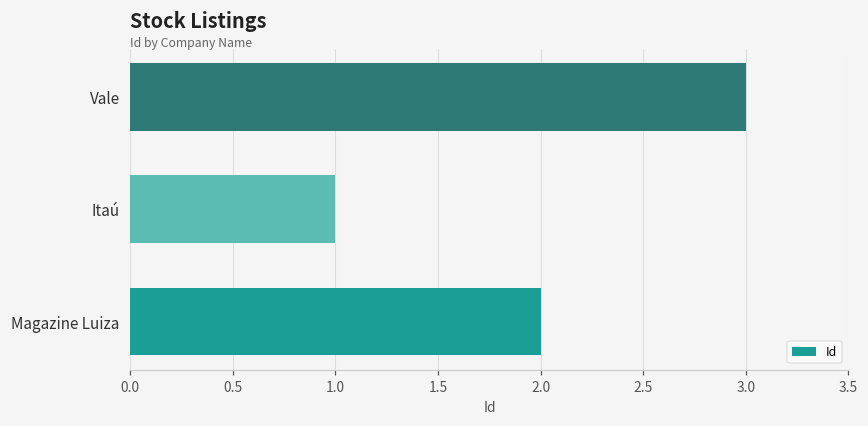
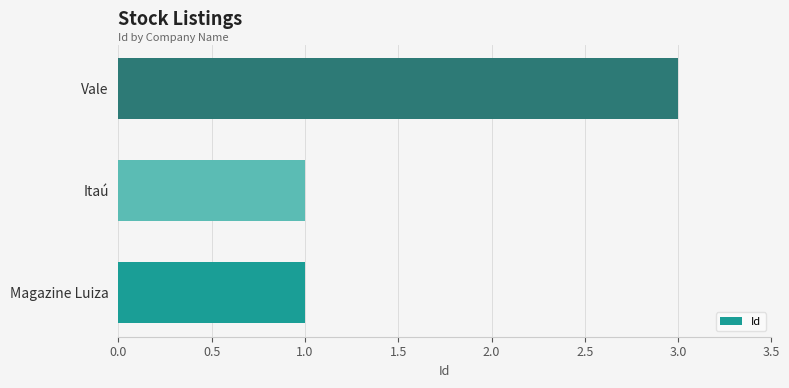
Magazine Luiza: 2 -> 1
